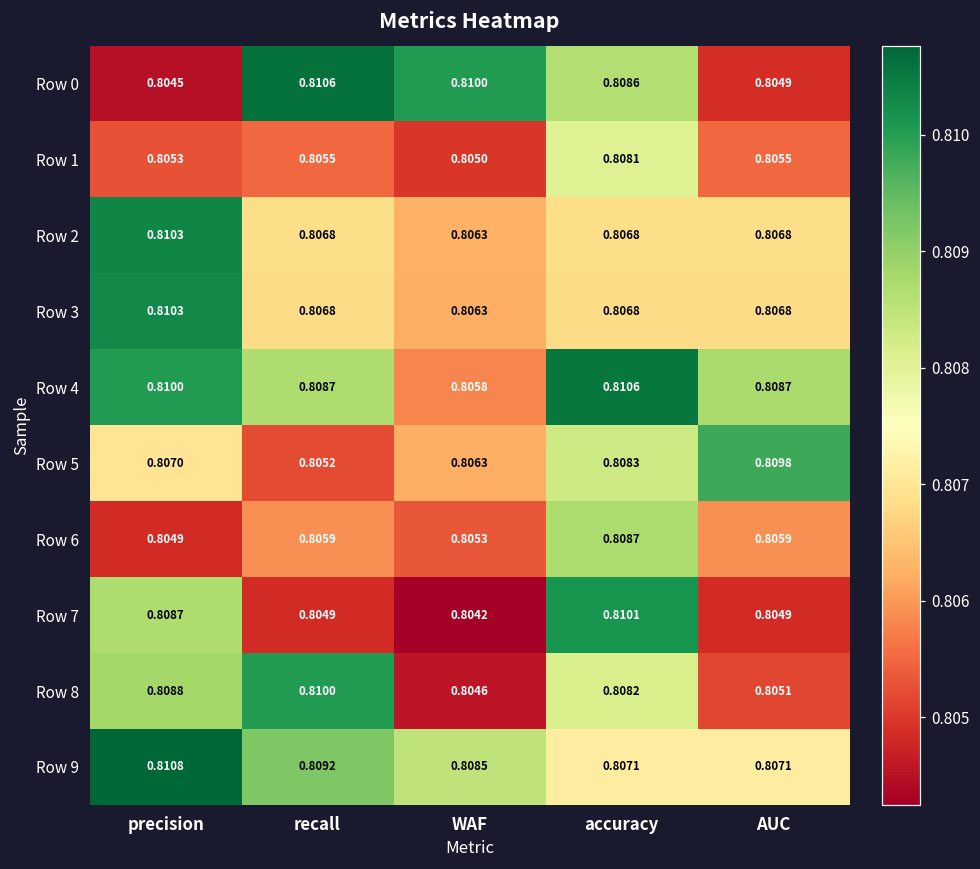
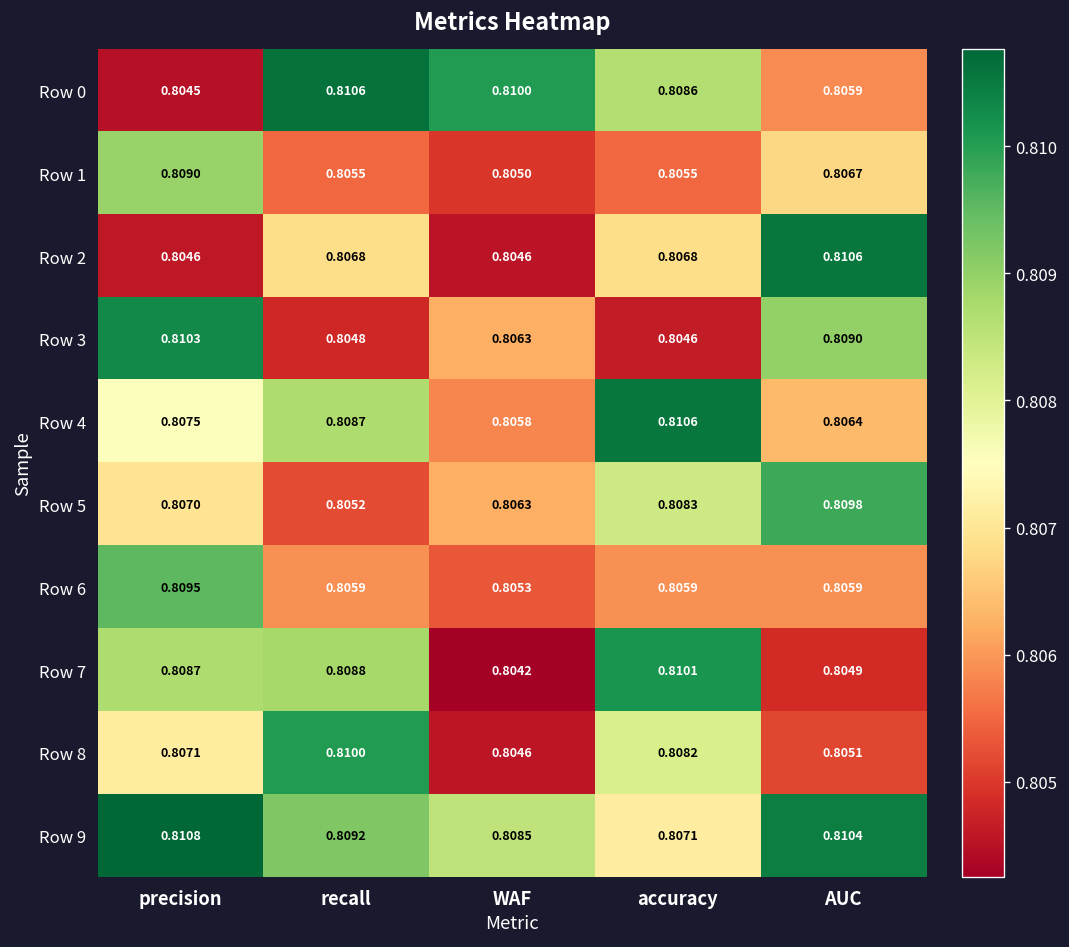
Row 0, AUC: 0.8049 -> 0.8059
Row 1, precision: 0.8053 -> 0.8090
Row 1, accuracy: 0.8081 -> 0.8055
Row 1, AUC: 0.8055 -> 0.8067
Row 2, precision: 0.8103 -> 0.8046
Row 2, WAF: 0.8063 -> 0.8046
Row 2, AUC: 0.8068 -> 0.8106
Row 3, recall: 0.8068 -> 0.8048
Row 3, accuracy: 0.8068 -> 0.8046
Row 3, AUC: 0.8068 -> 0.8090
Row 4, precision: 0.8100 -> 0.8075
Row 4, AUC: 0.8087 -> 0.8064
Row 6, precision: 0.8049 -> 0.8095
Row 6, accuracy: 0.8087 -> 0.8059
Row 7, recall: 0.8049 -> 0.8088
Row 8, precision: 0.8088 -> 0.8071
Row 9, AUC: 0.8071 -> 0.8104
